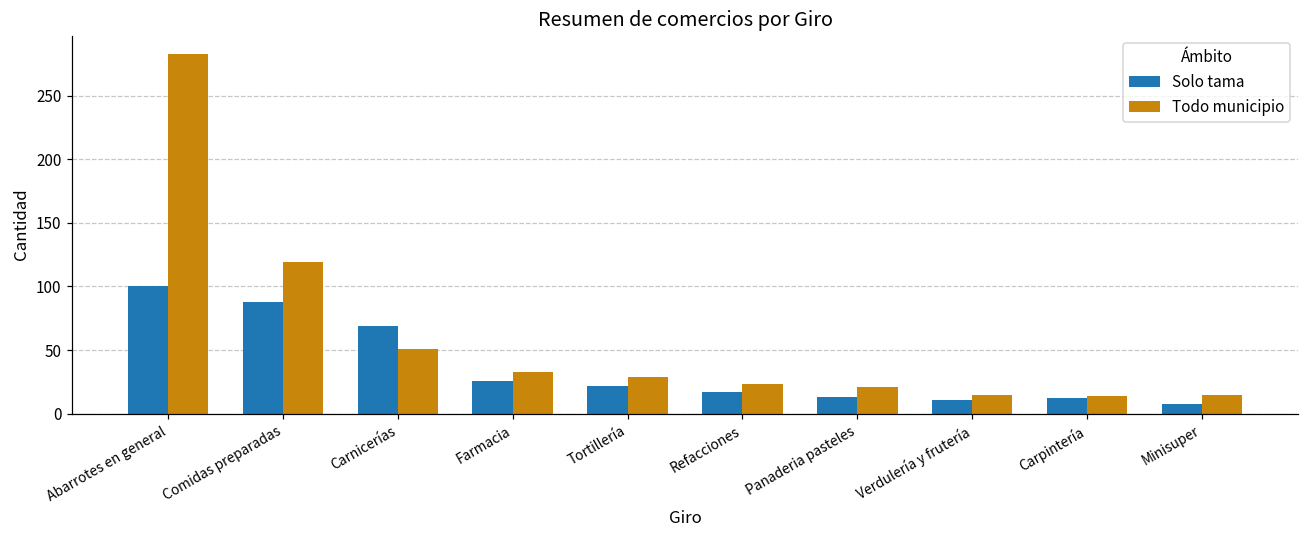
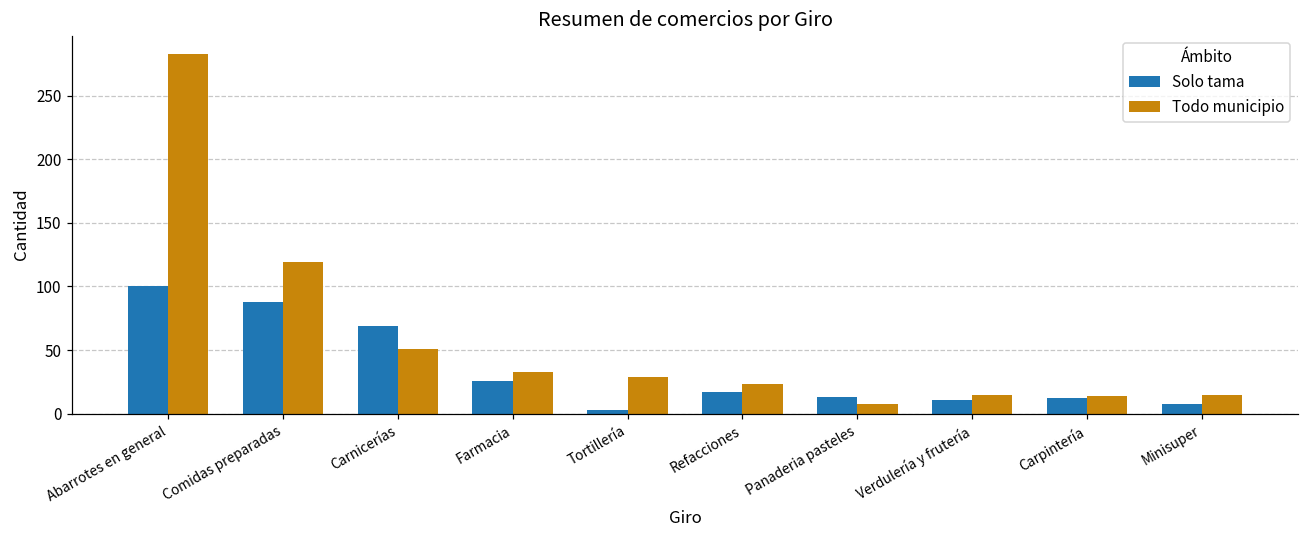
Solo tama, Tortillería: 22 -> 3
Todo municipio, Panaderia pasteles: 21 -> 8
